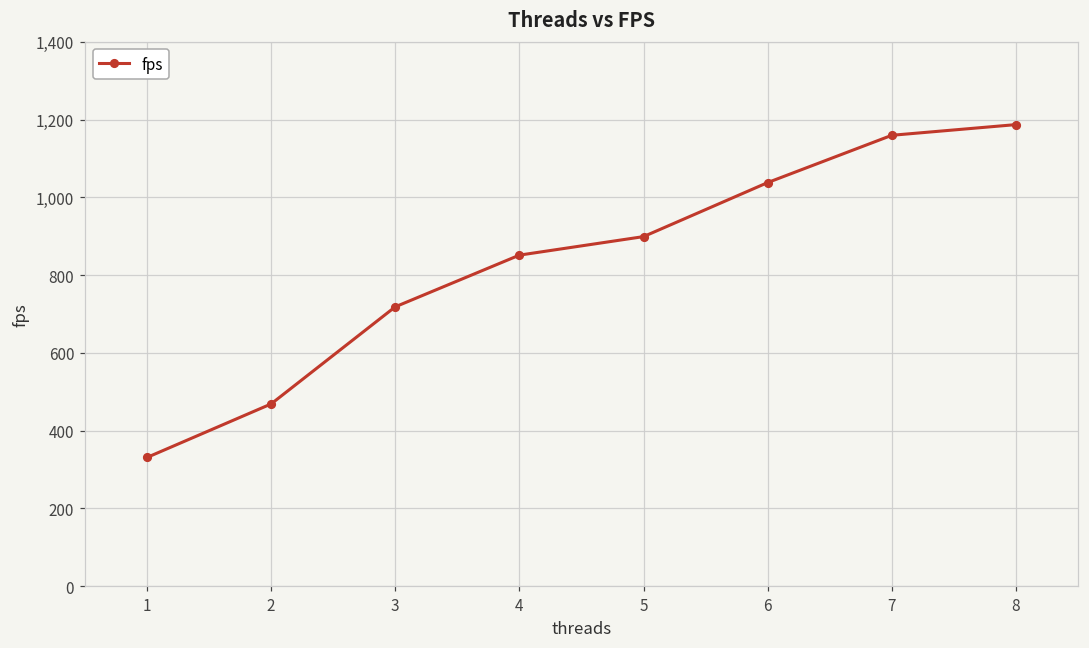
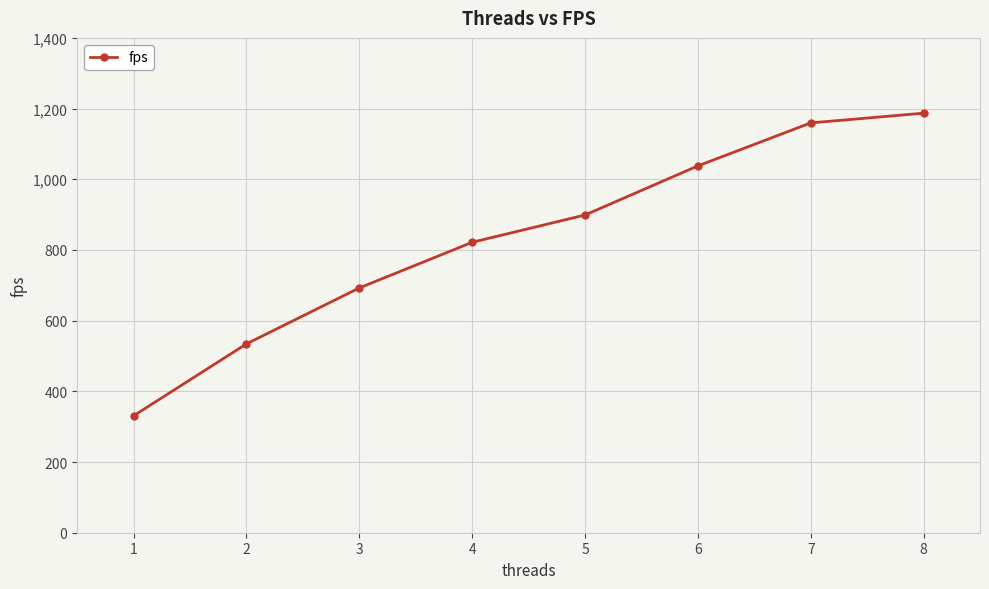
2: 470 -> 530
3: 720 -> 690
4: 850 -> 820
